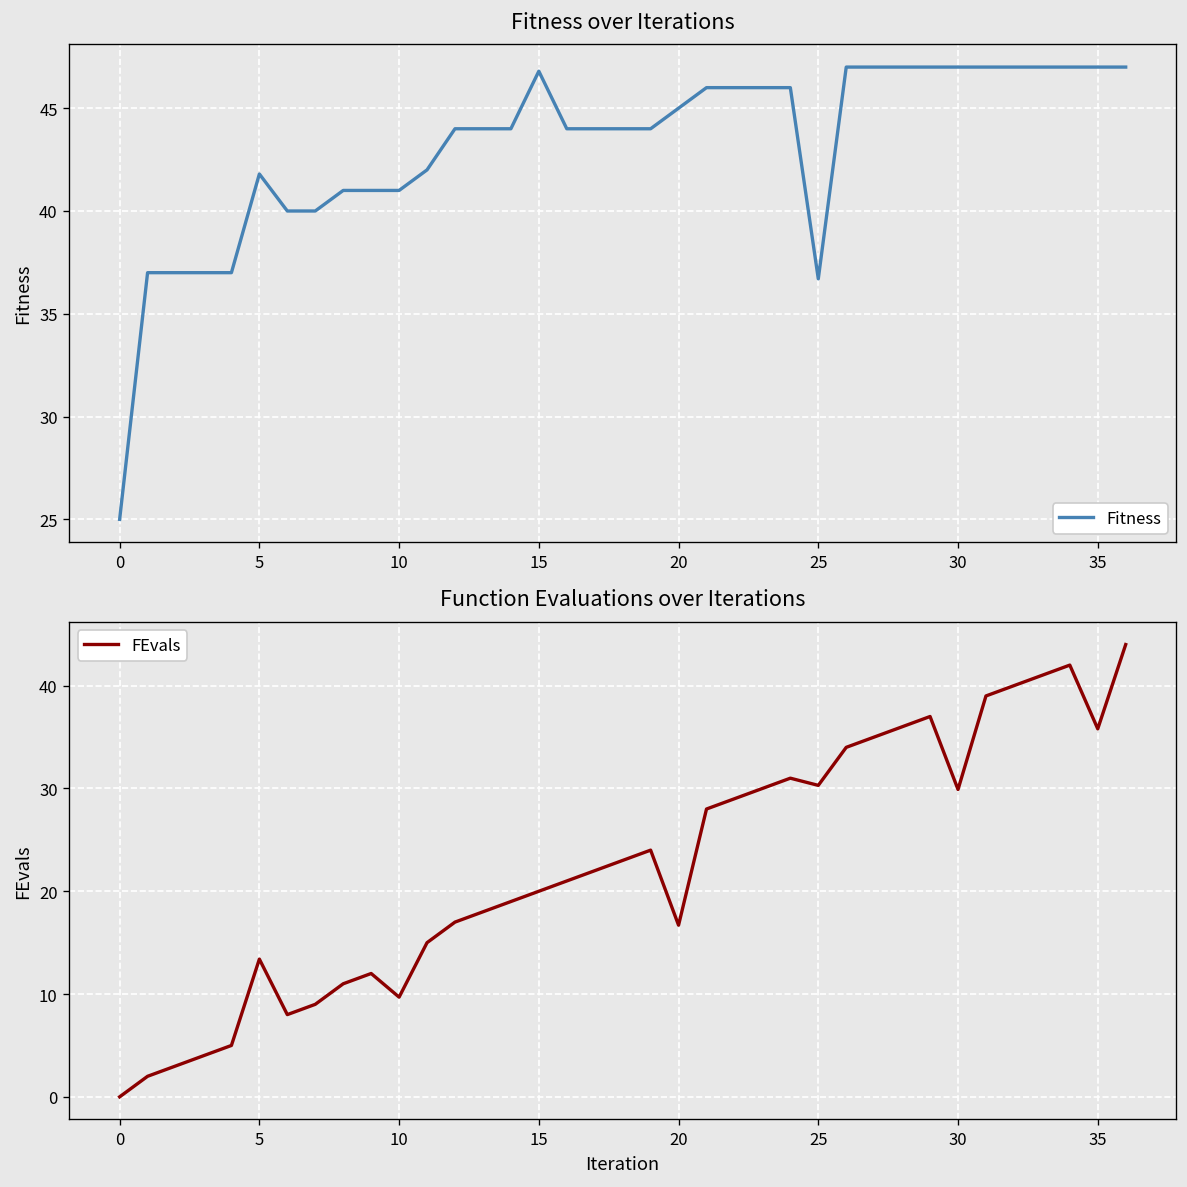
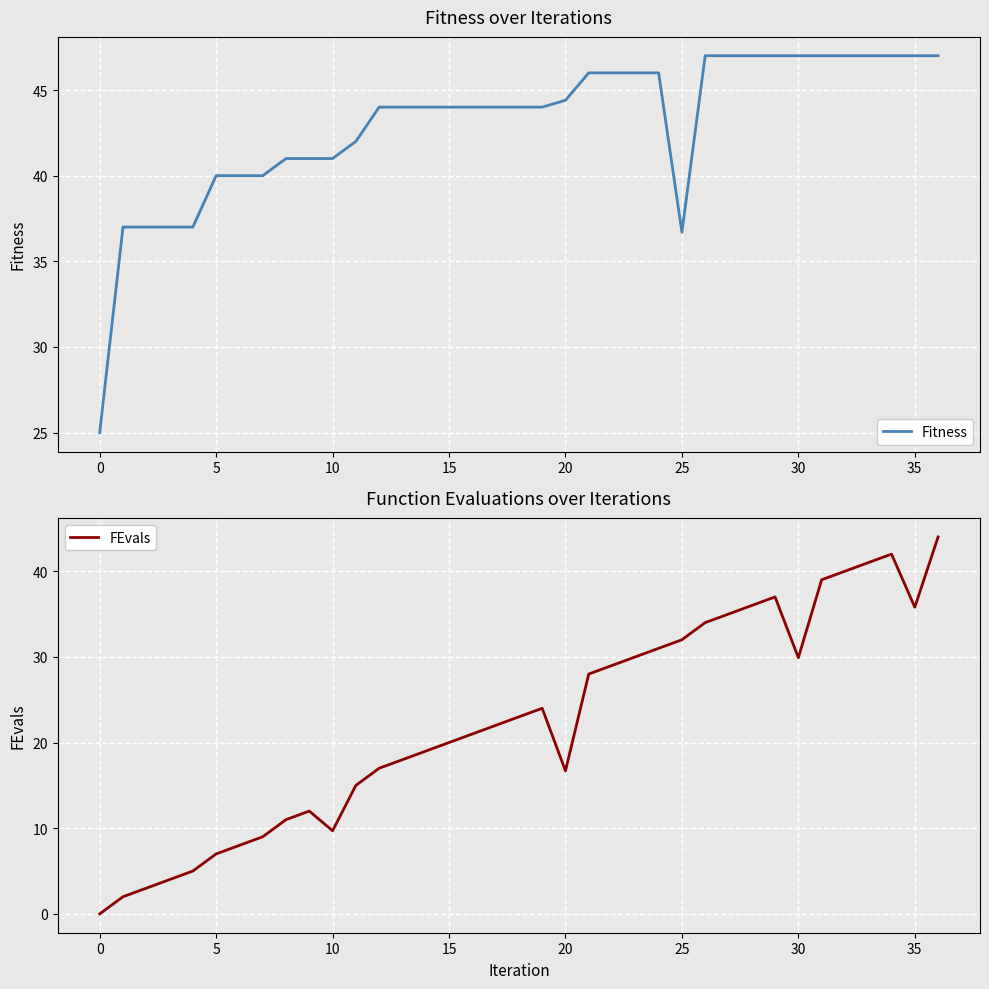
Fitness over Iterations, 5: 41.8 -> 40.0
Fitness over Iterations, 15: 46.8 -> 44.0
Fitness over Iterations, 20: 45.0 -> 44.4
Function Evaluations over Iterations, 5: 13 -> 7
Function Evaluations over Iterations, 25: 30 -> 32
